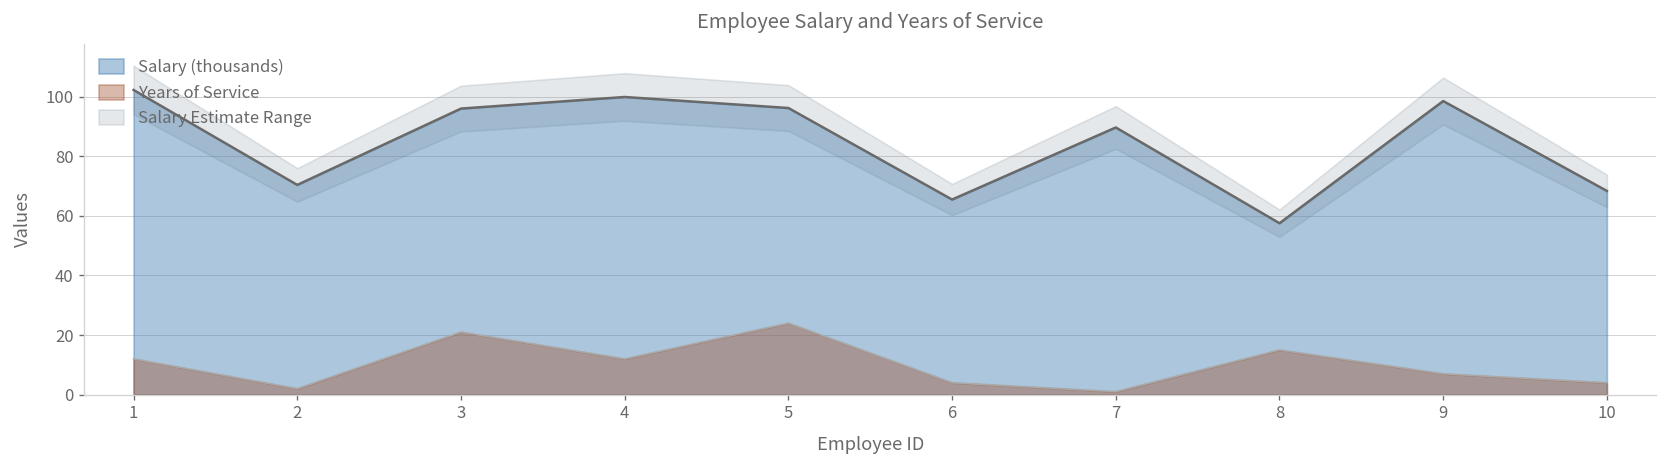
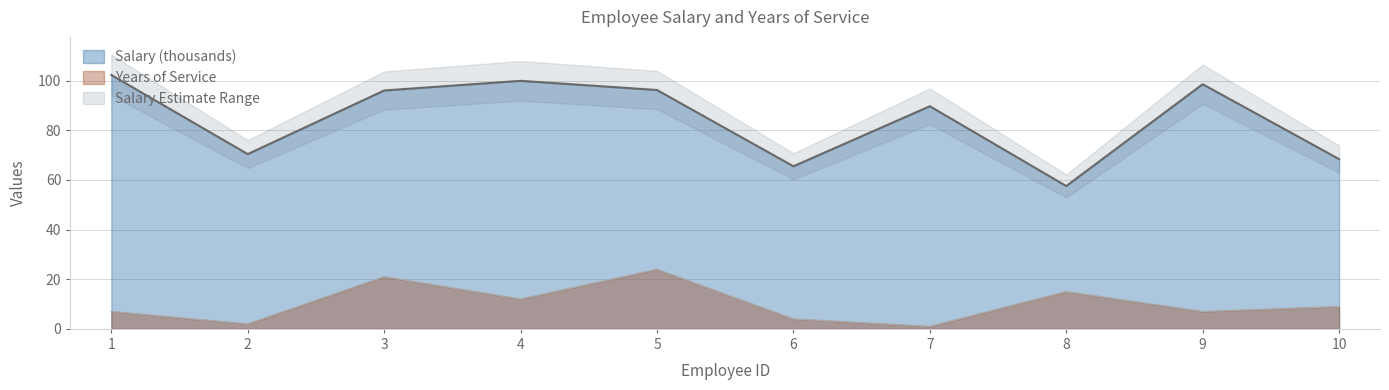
Years of Service, 1: 12 -> 7
Years of Service, 10: 4 -> 9
